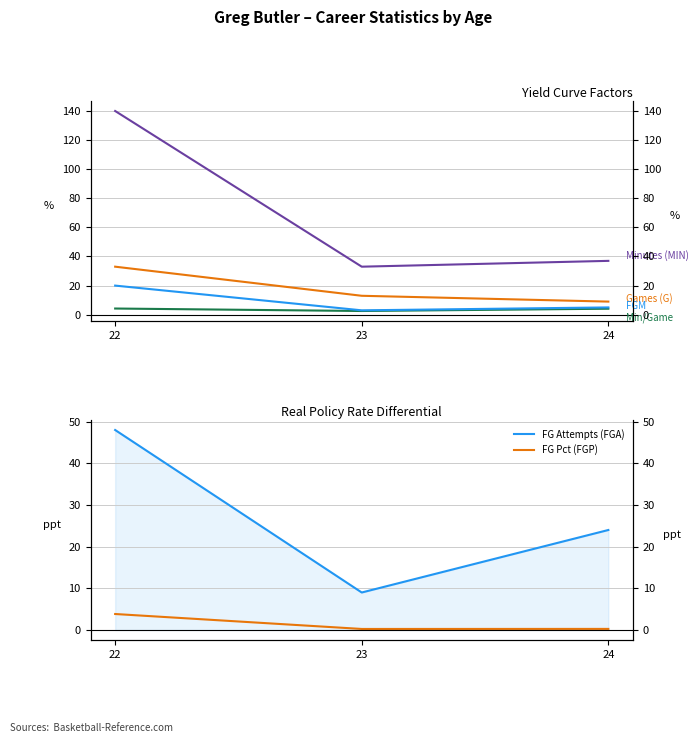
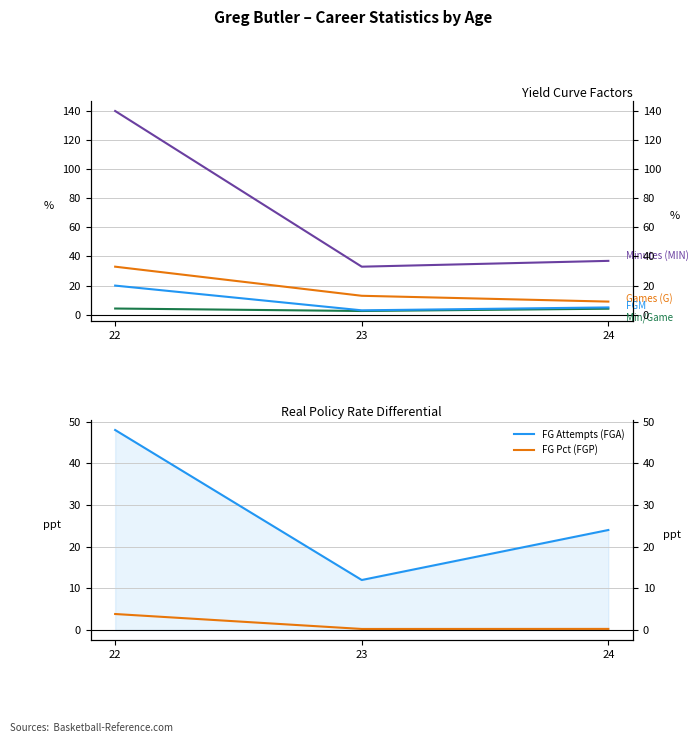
Real Policy Rate Differential, FG Attempts (FGA), 23: 9 -> 12
